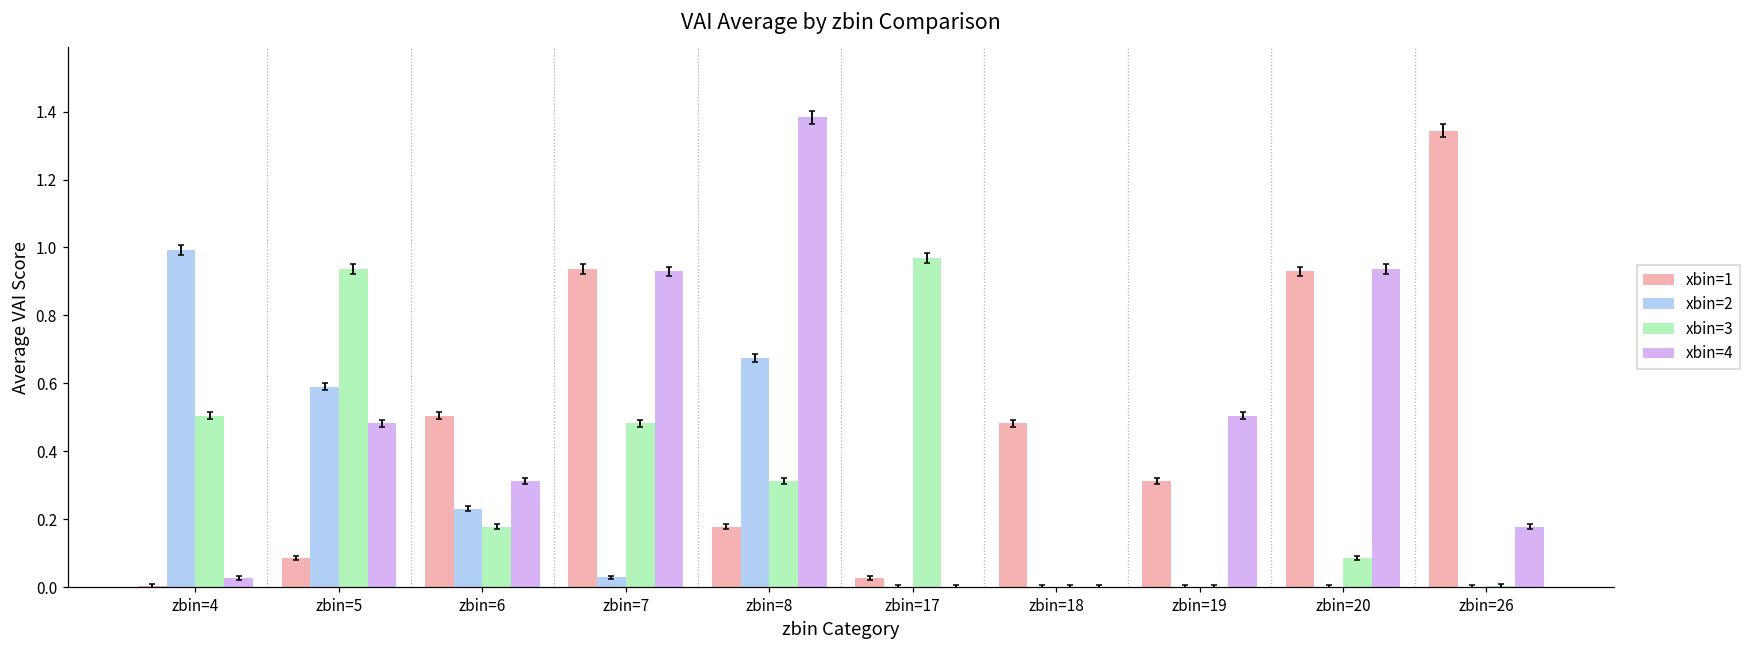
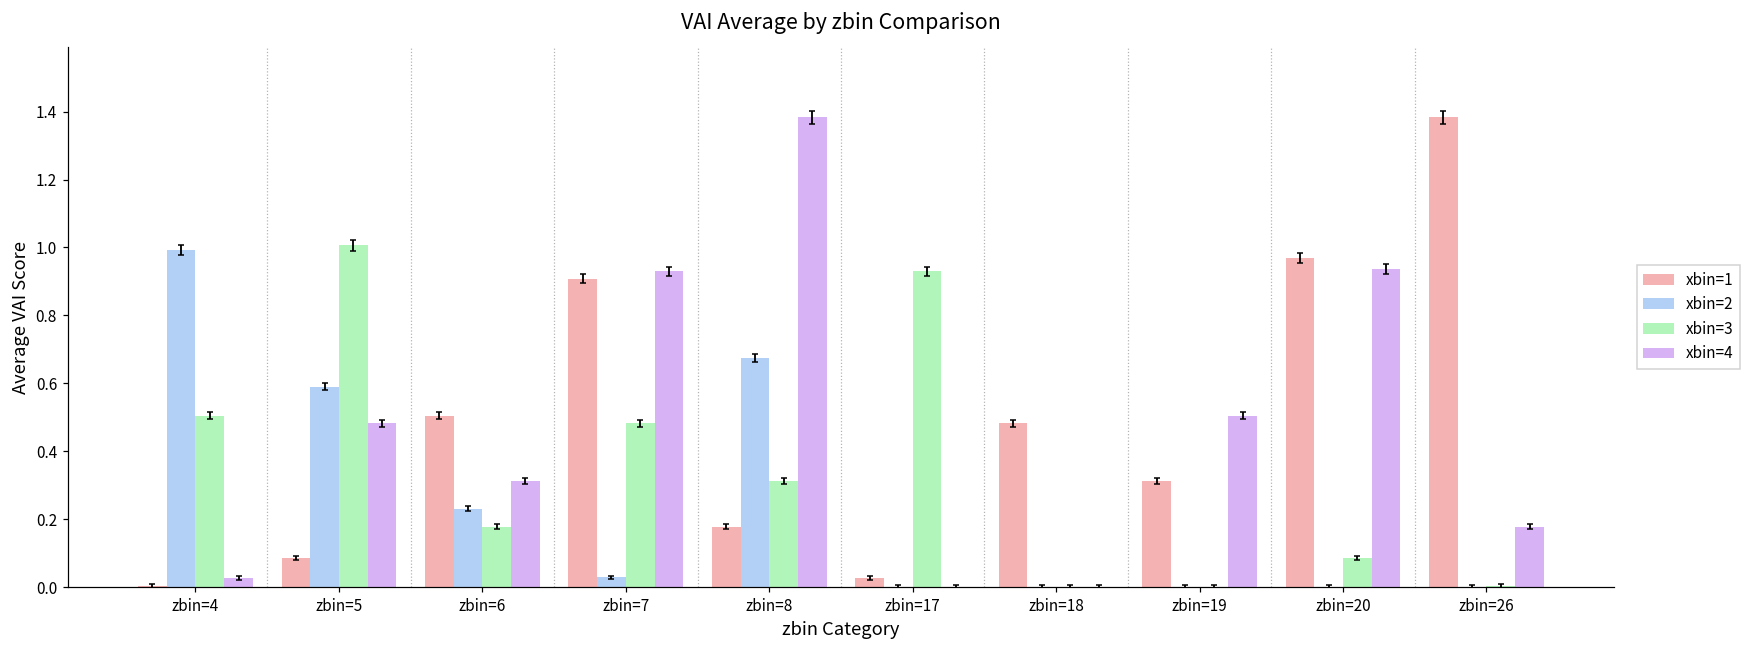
xbin=3, zbin=5: 0.94 -> 1.01
xbin=1, zbin=7: 0.94 -> 0.91
xbin=3, zbin=17: 0.97 -> 0.93
xbin=1, zbin=20: 0.93 -> 0.97
xbin=1, zbin=26: 1.34 -> 1.38
